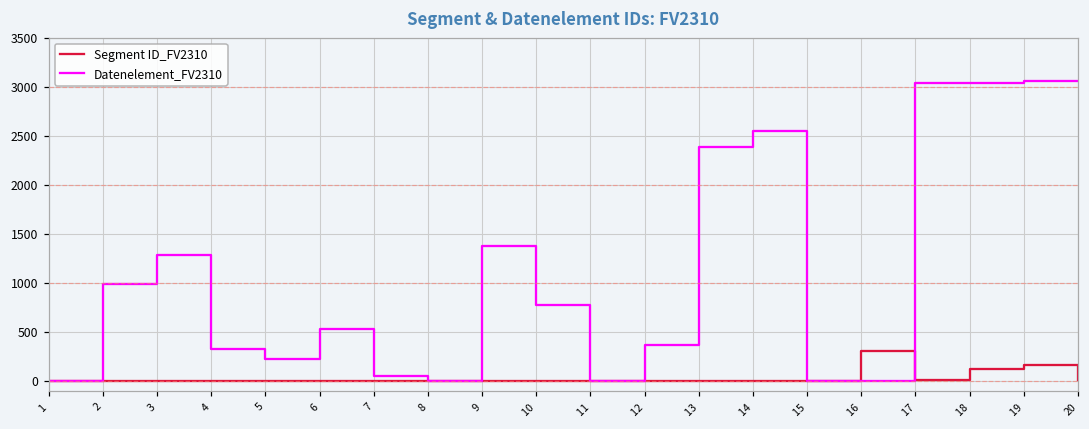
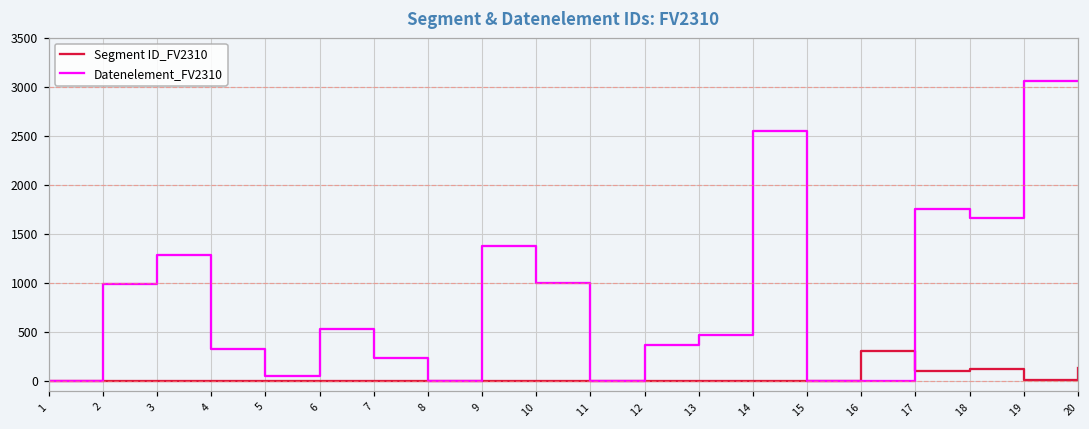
Datenelement_FV2310, 5: 200 -> 100
Datenelement_FV2310, 7: 100 -> 200
Datenelement_FV2310, 10: 800 -> 1000
Datenelement_FV2310, 13: 2400 -> 500
Segment ID_FV2310, 17: 0 -> 100
Datenelement_FV2310, 17: 3000 -> 1800
Datenelement_FV2310, 18: 3000 -> 1700
Segment ID_FV2310, 19: 200 -> 0
Segment ID_FV2310, 20: 0 -> 100
